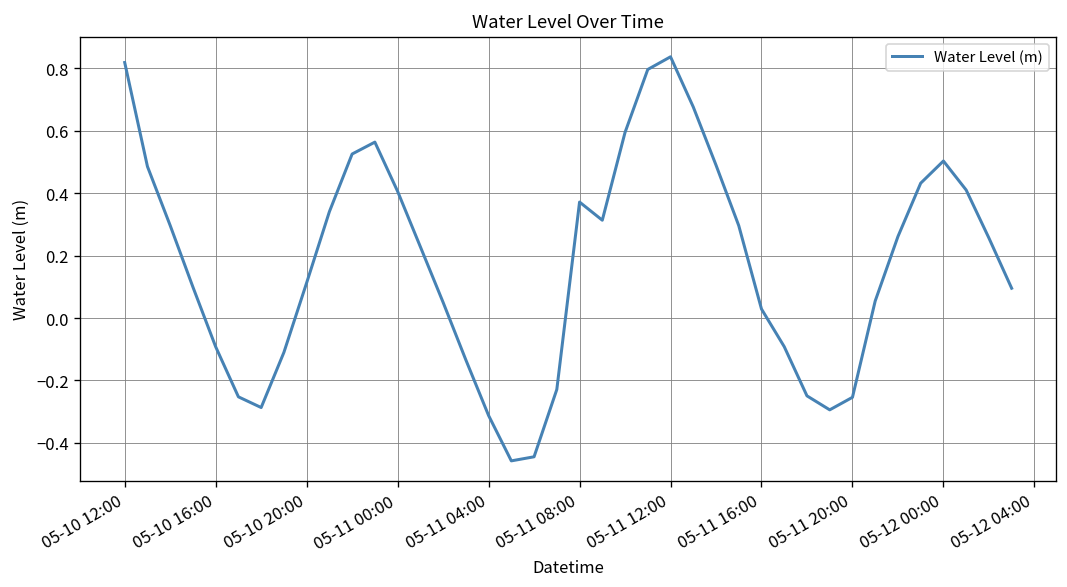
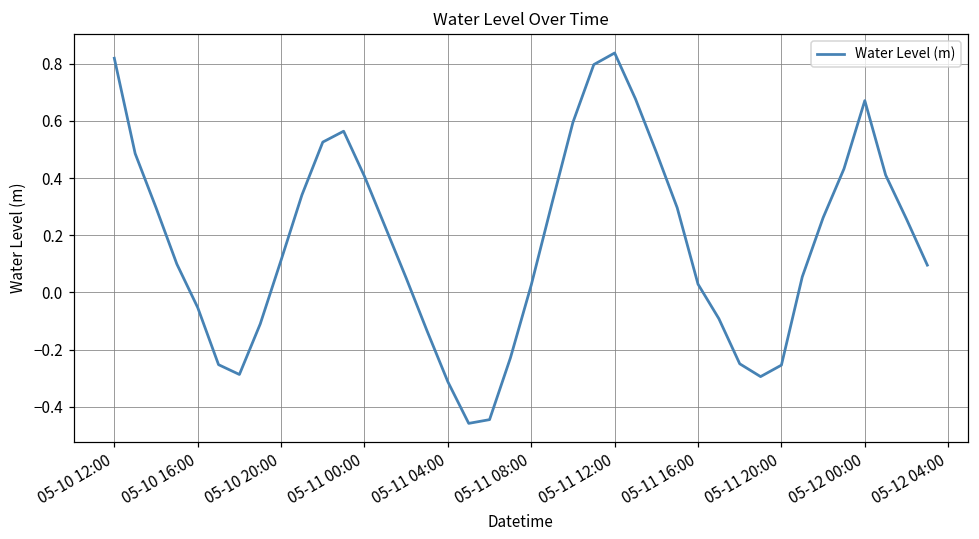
05-10 16:00: -0.09 -> -0.05
05-11 08:00: 0.37 -> 0.03
05-12 00:00: 0.50 -> 0.67
